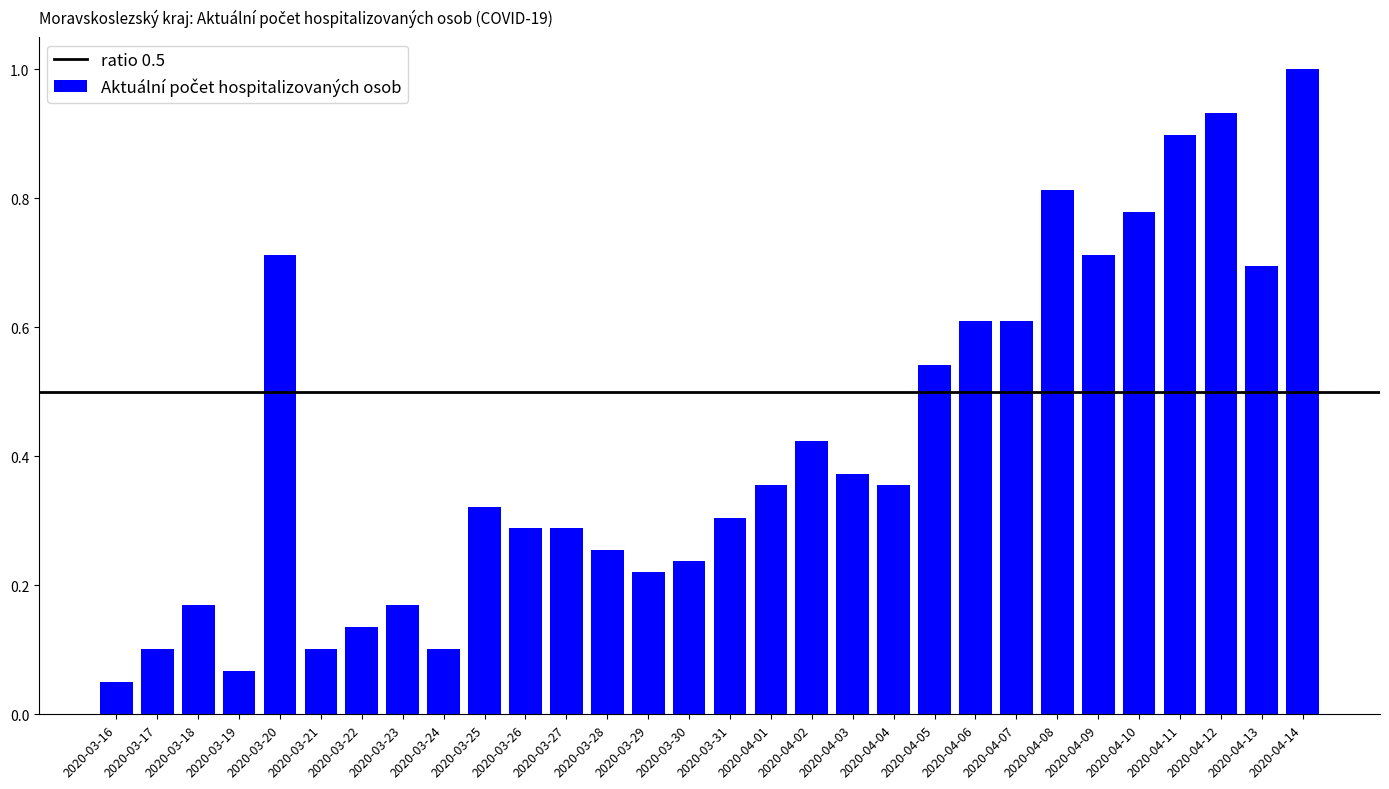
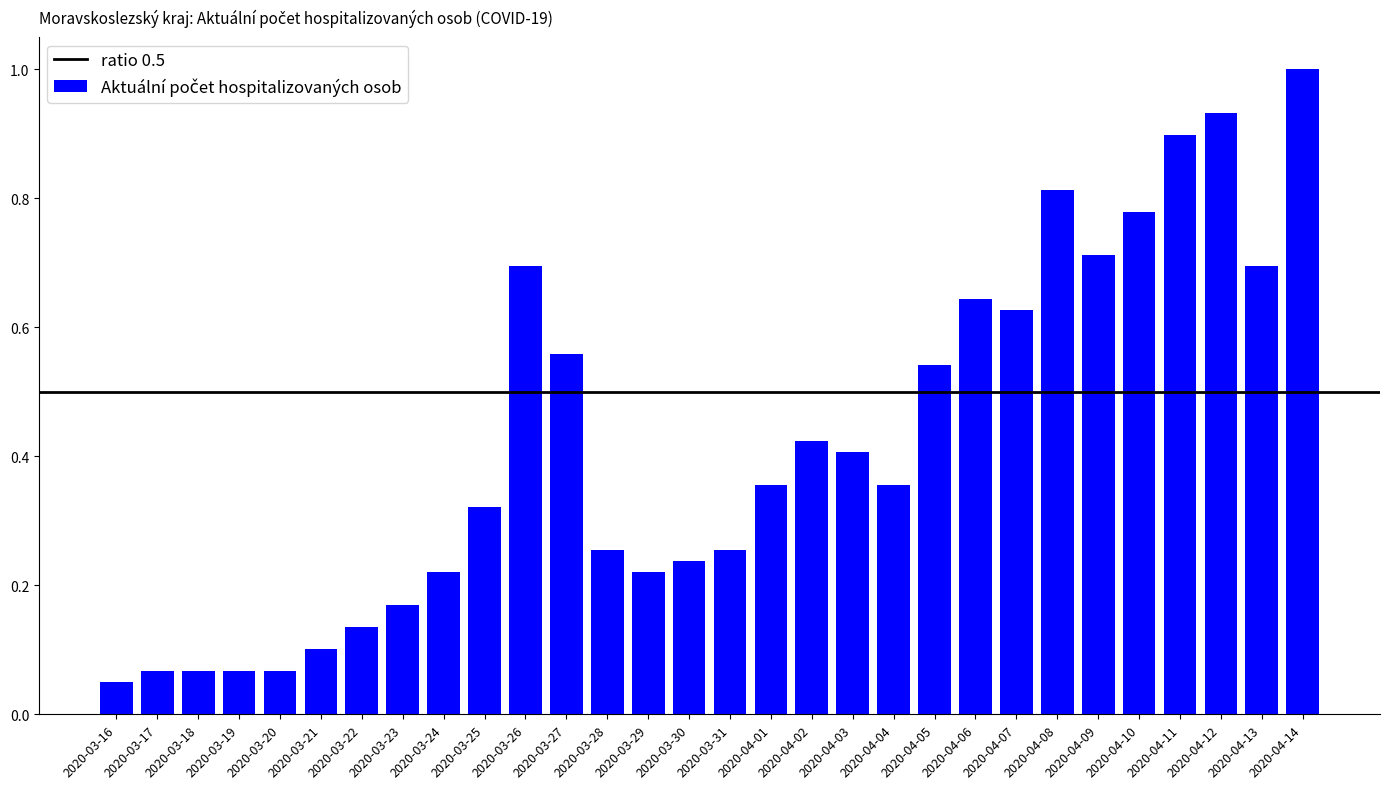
2020-03-17: 0.10 -> 0.07
2020-03-18: 0.17 -> 0.07
2020-03-20: 0.71 -> 0.07
2020-03-24: 0.10 -> 0.22
2020-03-26: 0.29 -> 0.69
2020-03-27: 0.29 -> 0.56
2020-03-31: 0.31 -> 0.25
2020-04-03: 0.37 -> 0.41
2020-04-06: 0.61 -> 0.64
2020-04-07: 0.61 -> 0.63
